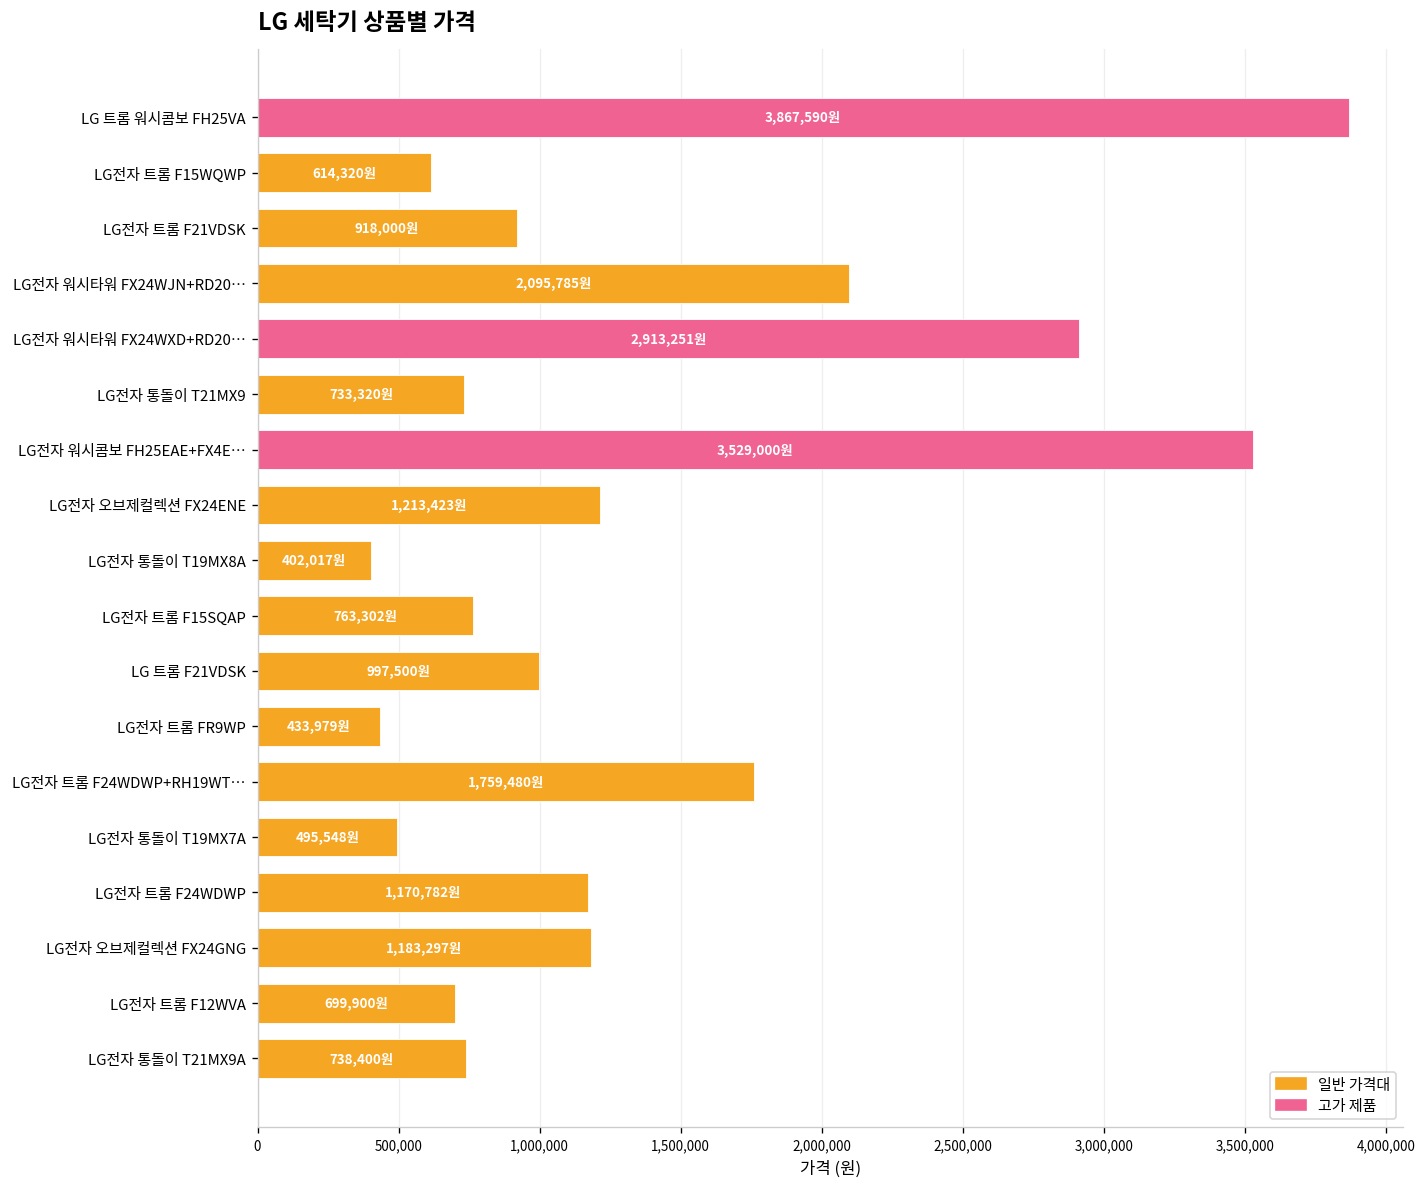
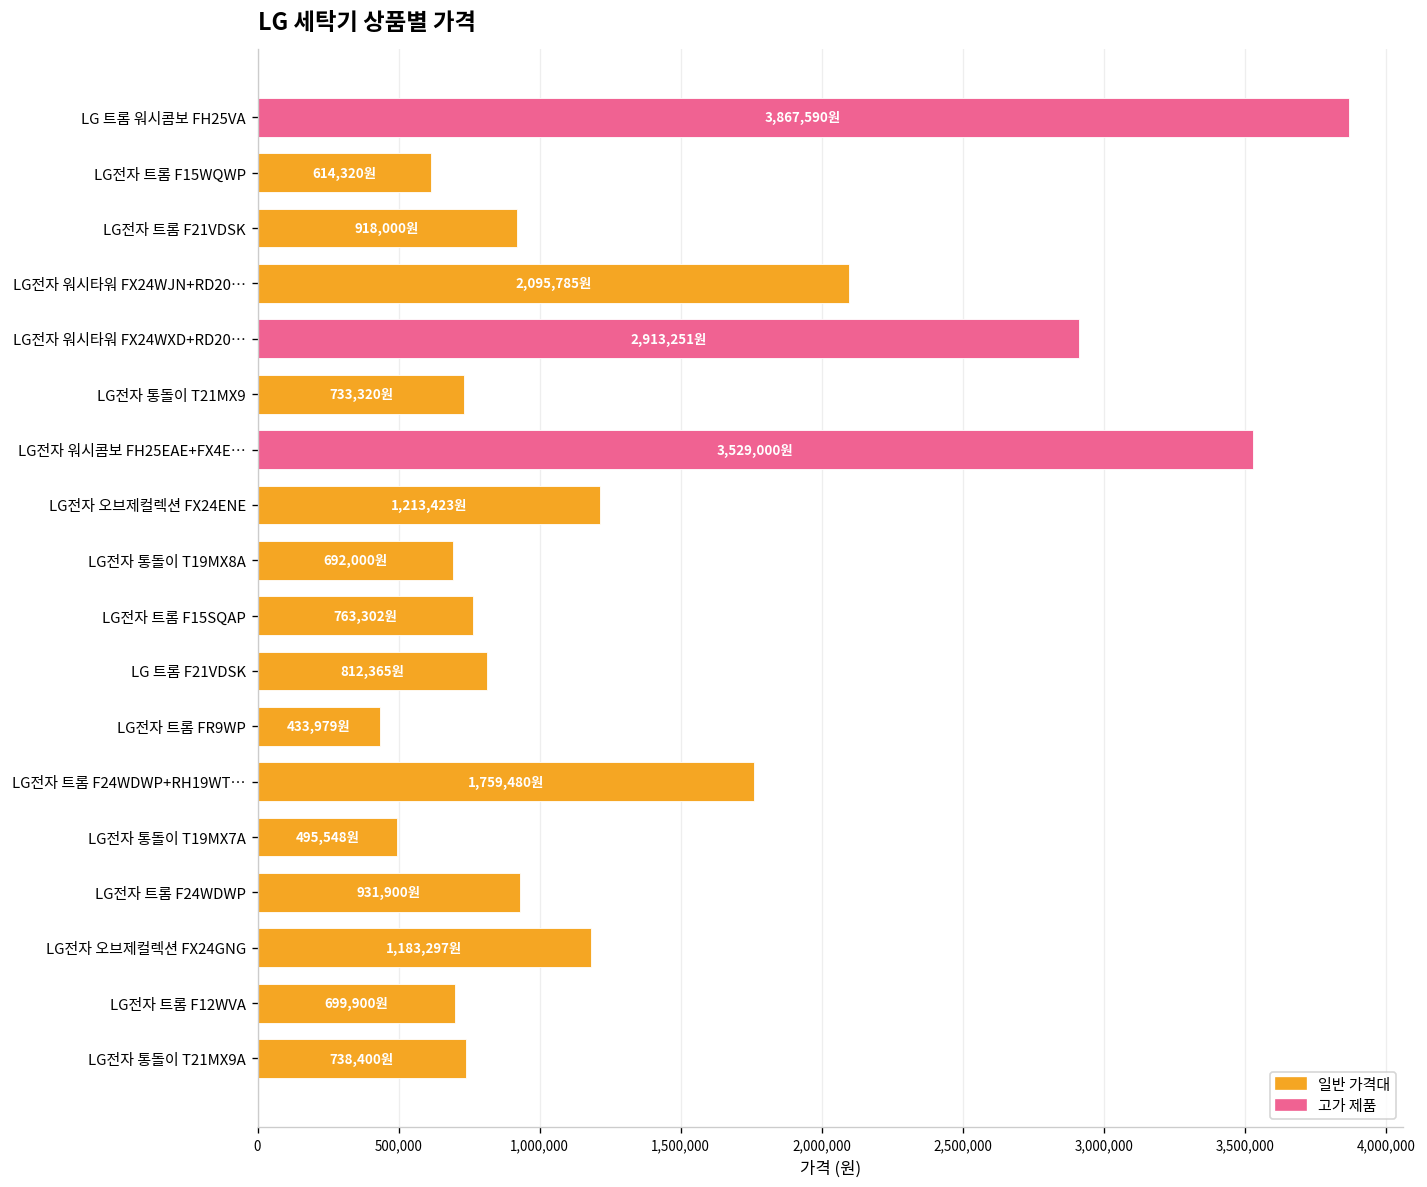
LG전자 통돌이 T19MX8A: 402,017원 -> 692,000원
LG 트롬 F21VDSK: 997,500원 -> 812,365원
LG전자 트롬 F24WDWP: 1,170,782원 -> 931,900원
